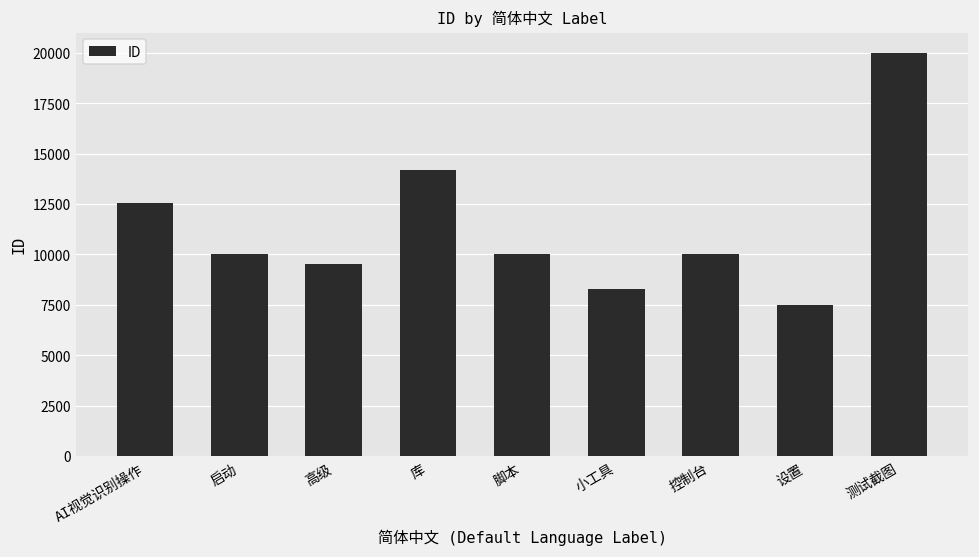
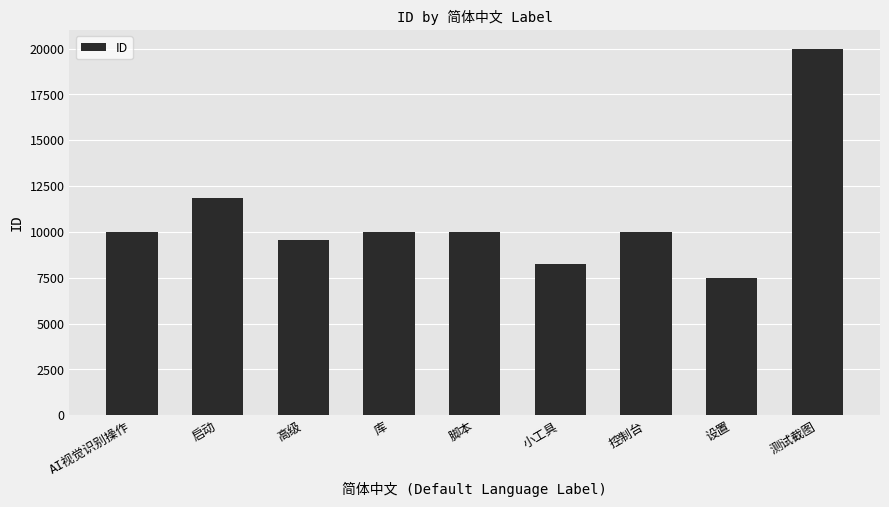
AI视觉识别操作: 12500 -> 10000
启动: 10000 -> 11900
库: 14200 -> 10000
